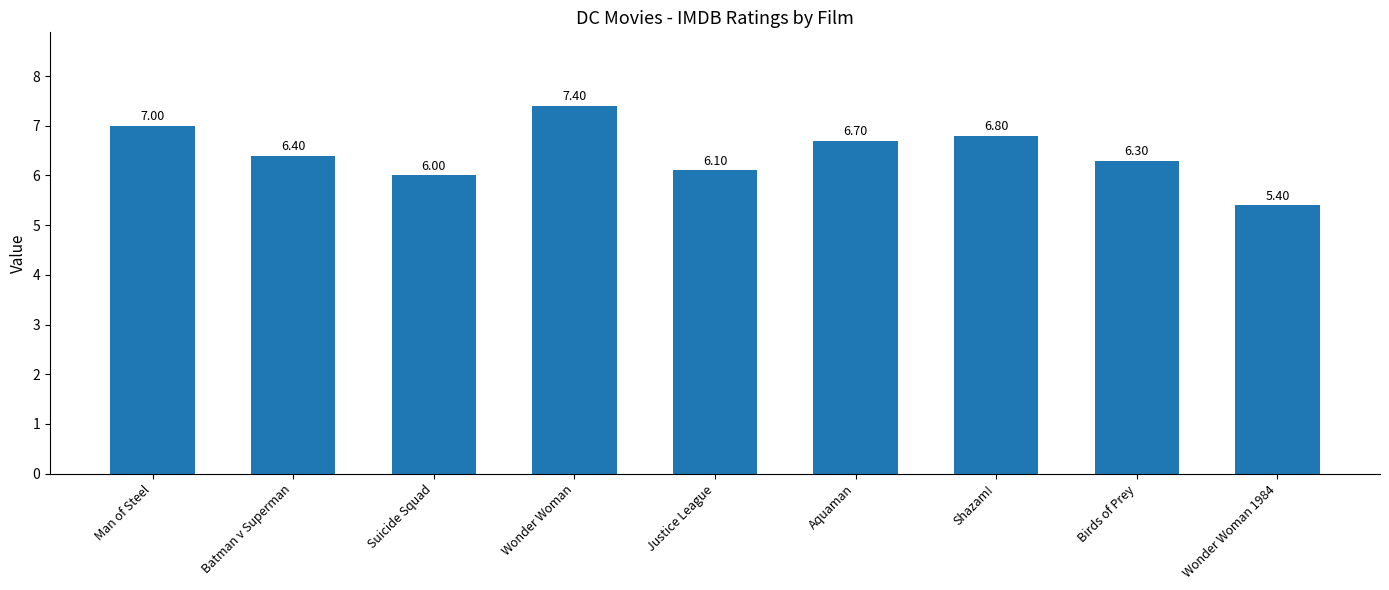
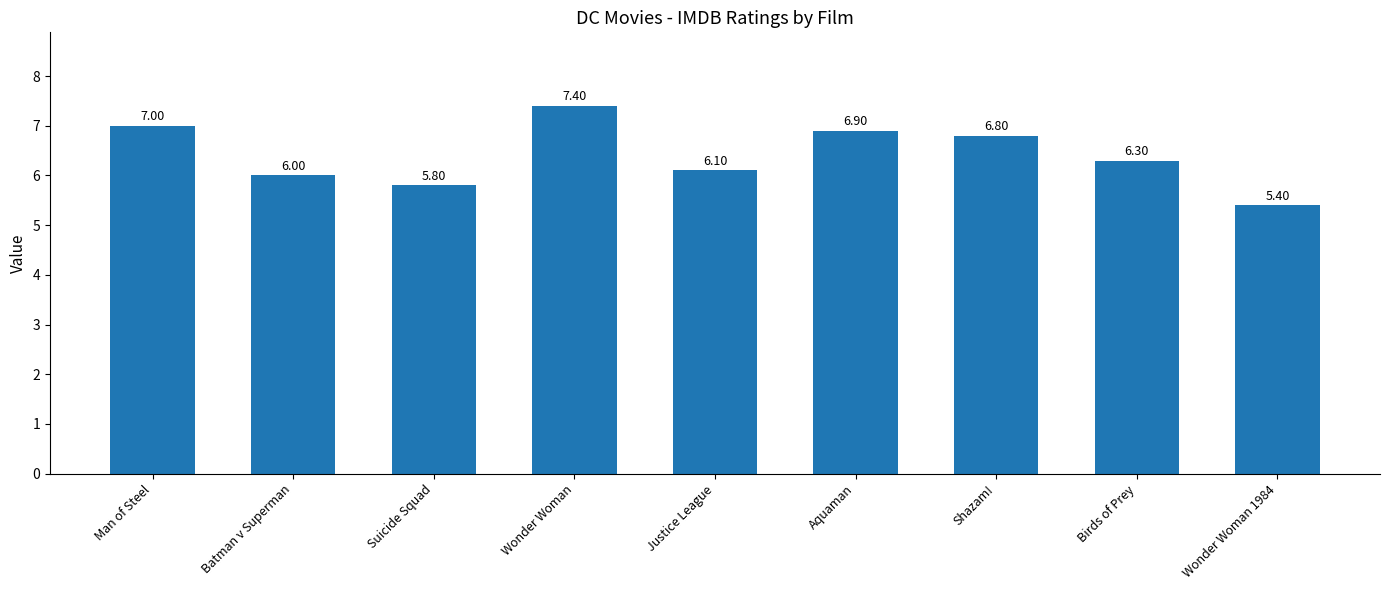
Batman v Superman: 6.40 -> 6.00
Suicide Squad: 6.00 -> 5.80
Aquaman: 6.70 -> 6.90
